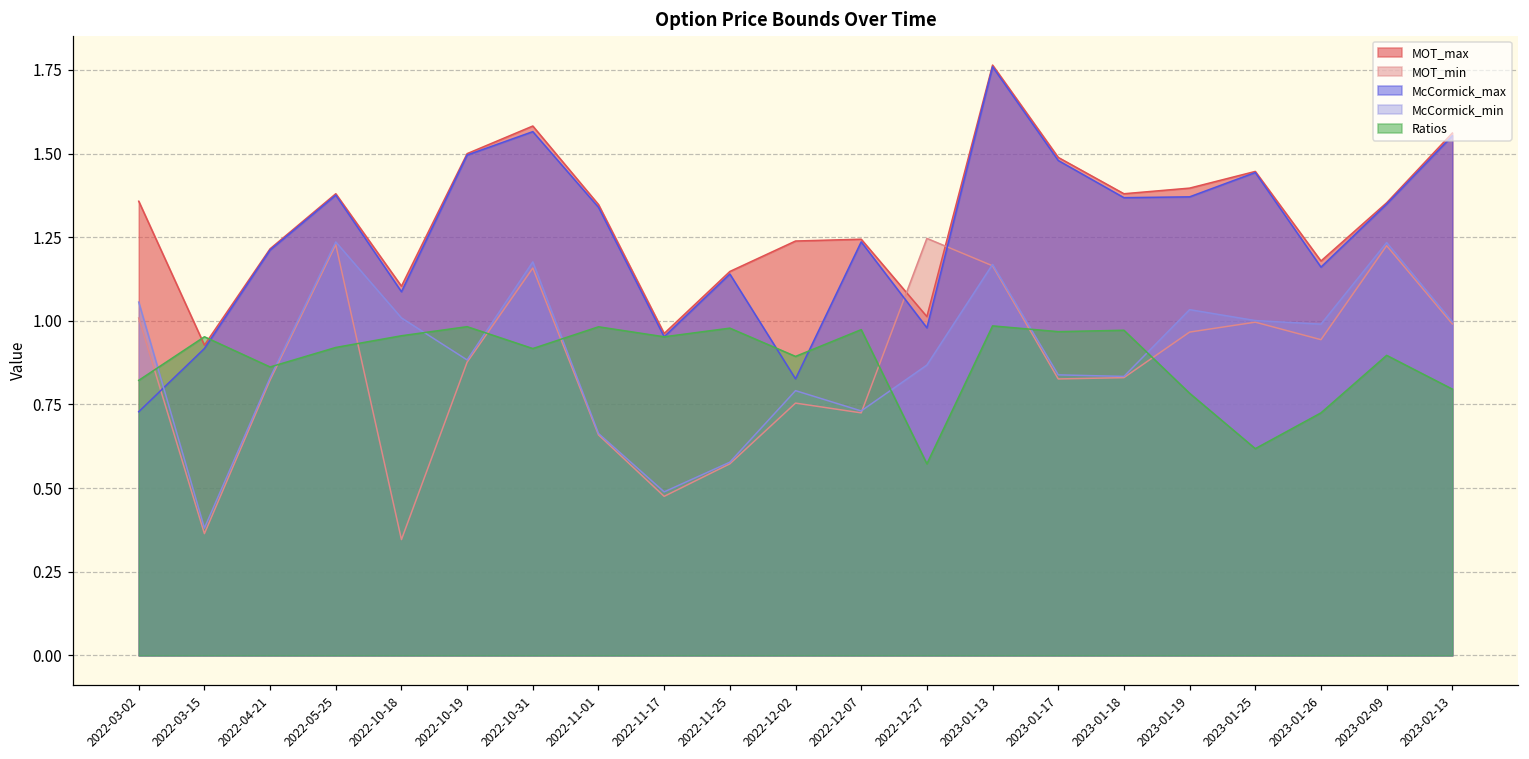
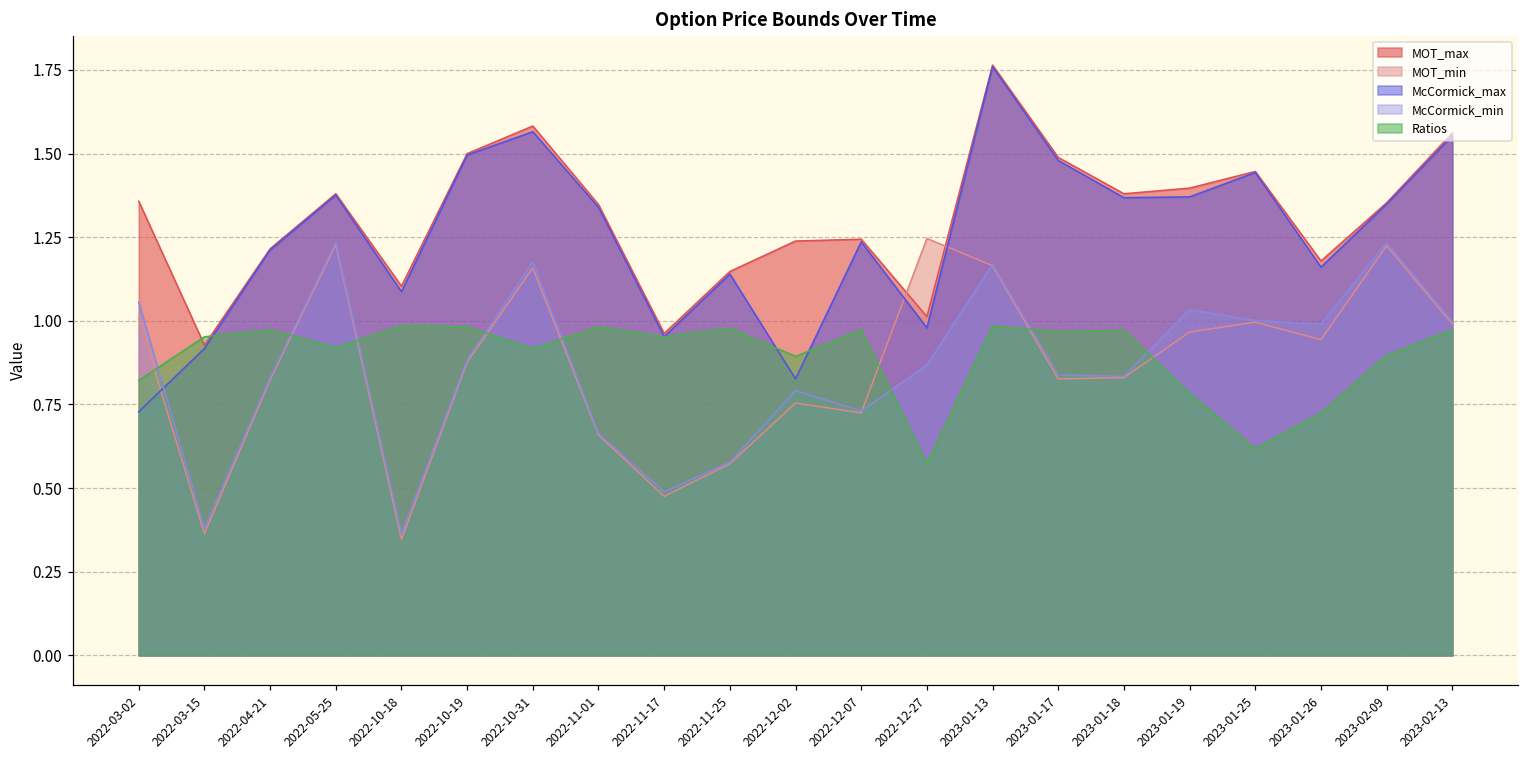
Ratios, 2022-04-21: 0.86 -> 0.97
McCormick_min, 2022-10-18: 1.01 -> 0.36
Ratios, 2022-10-18: 0.96 -> 0.99
Ratios, 2023-02-13: 0.80 -> 0.97
